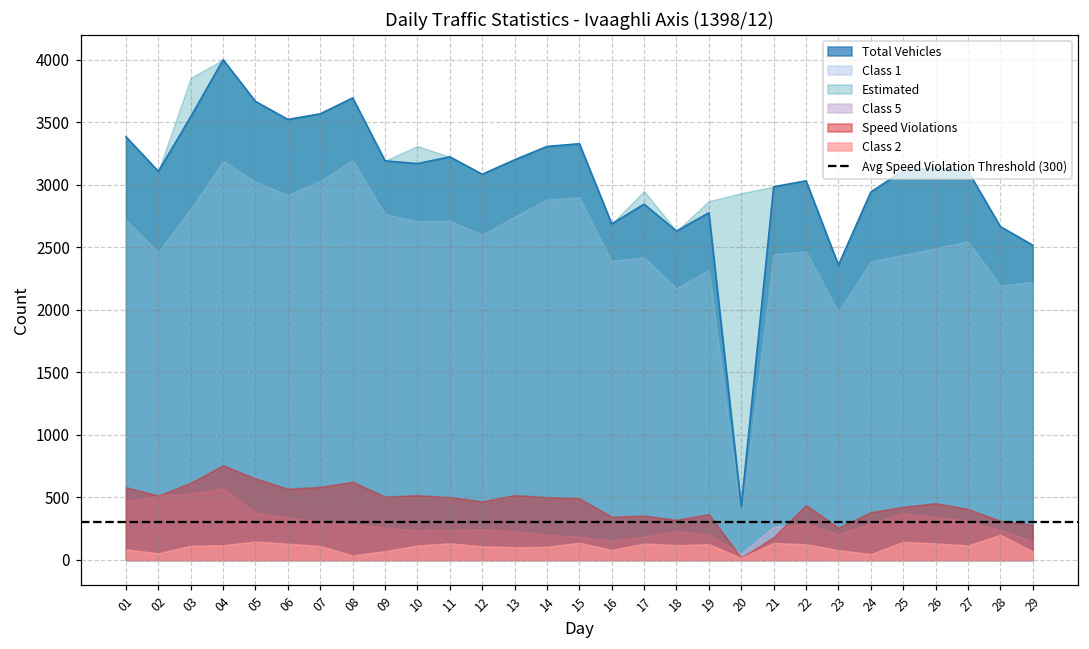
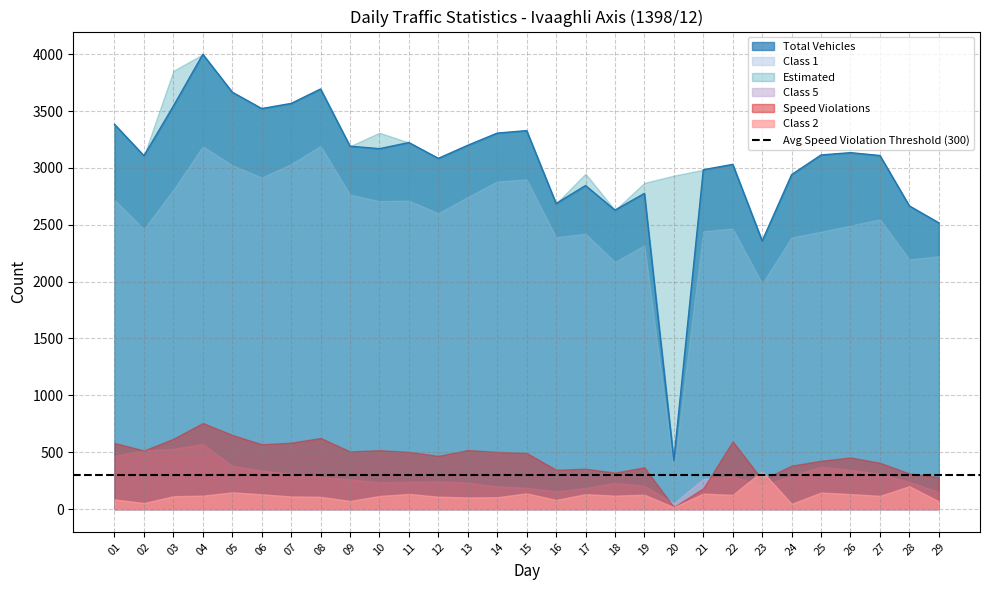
Class 2, 08: 40 -> 110
Speed Violations, 22: 440 -> 600
Class 2, 23: 80 -> 330
